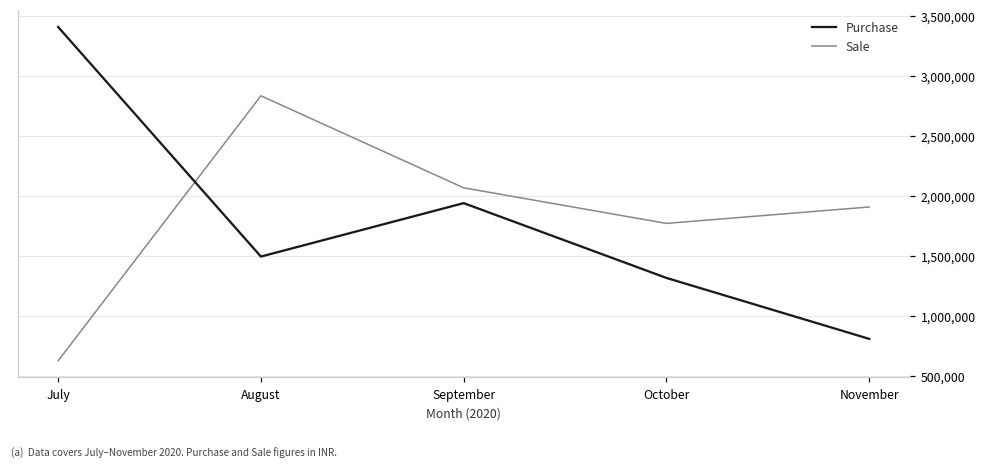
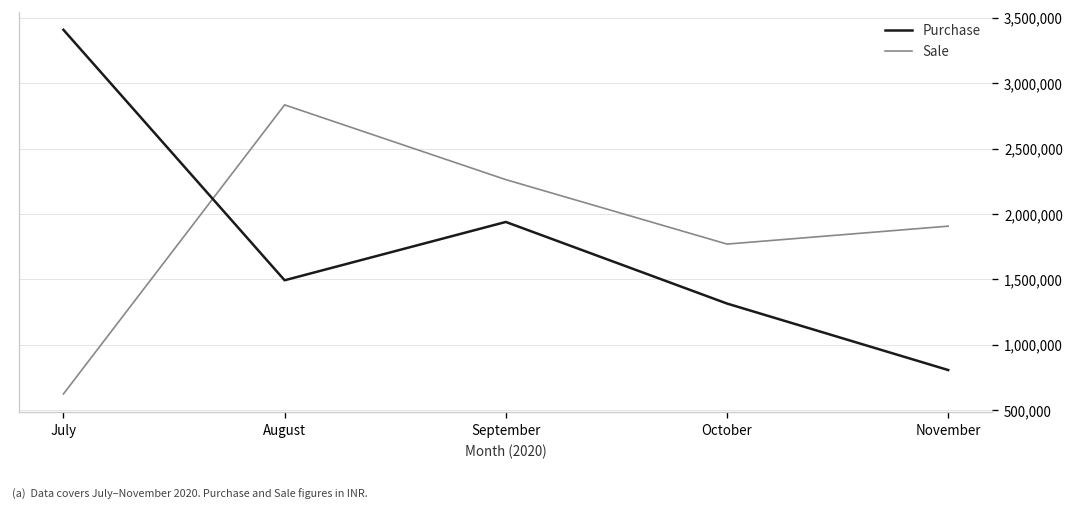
Sale, September: 2,070,000 -> 2,260,000
